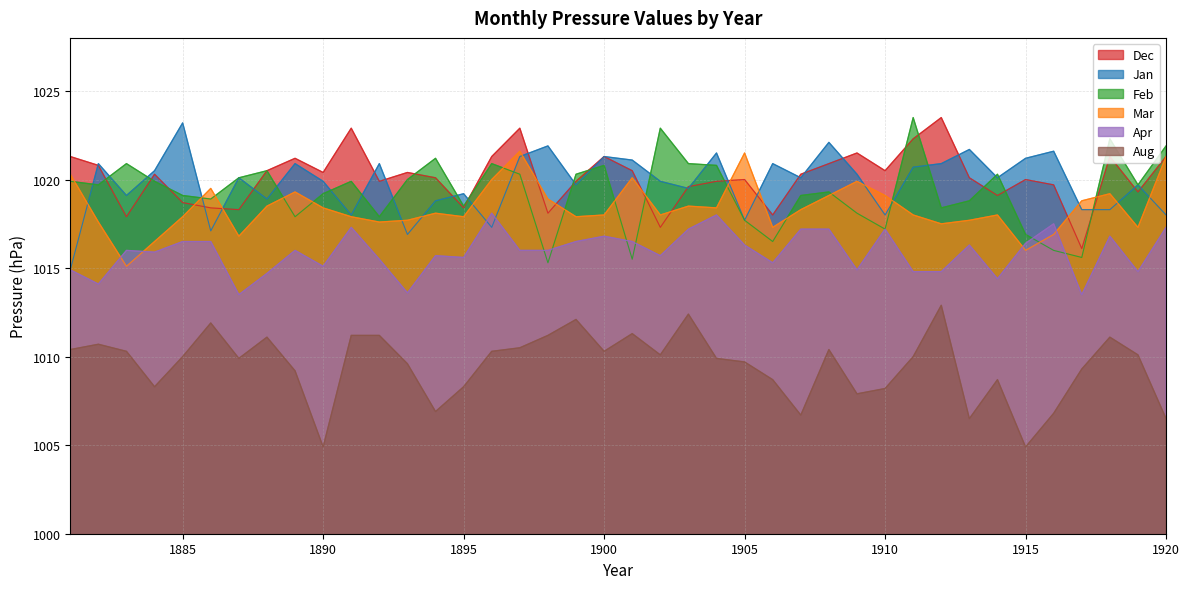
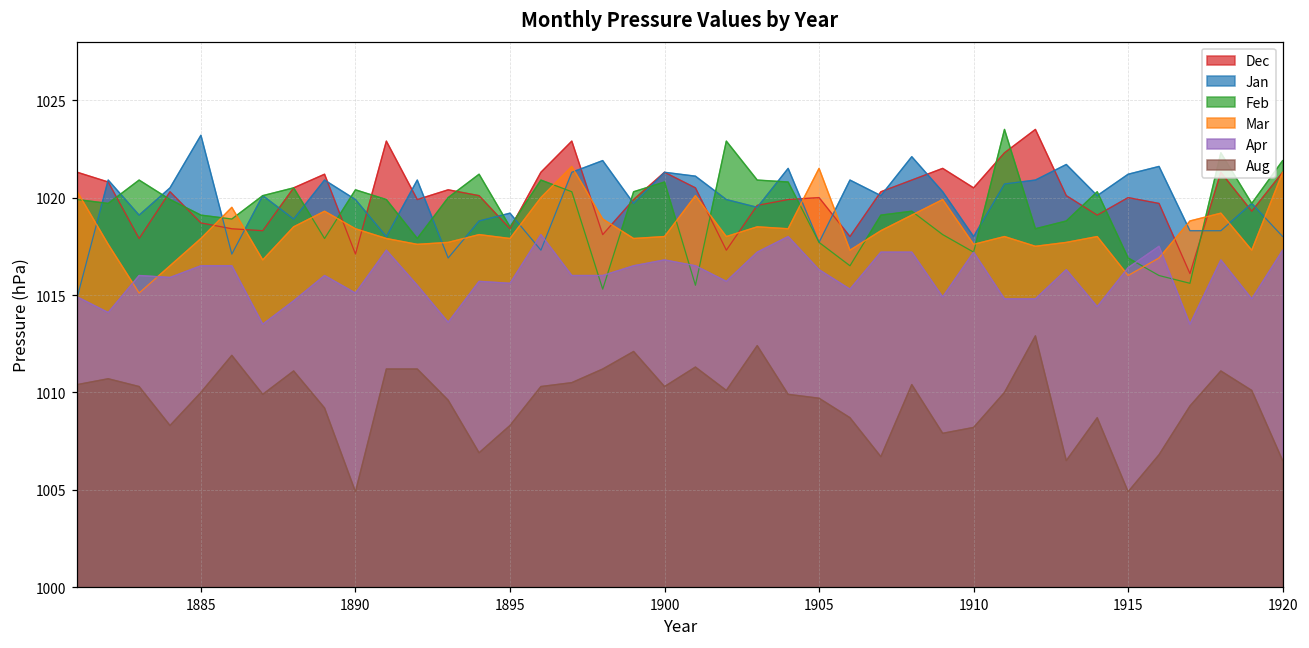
Dec, 1890: 1020.4 -> 1017.1
Feb, 1890: 1019.2 -> 1020.4
Mar, 1910: 1019.1 -> 1017.6
